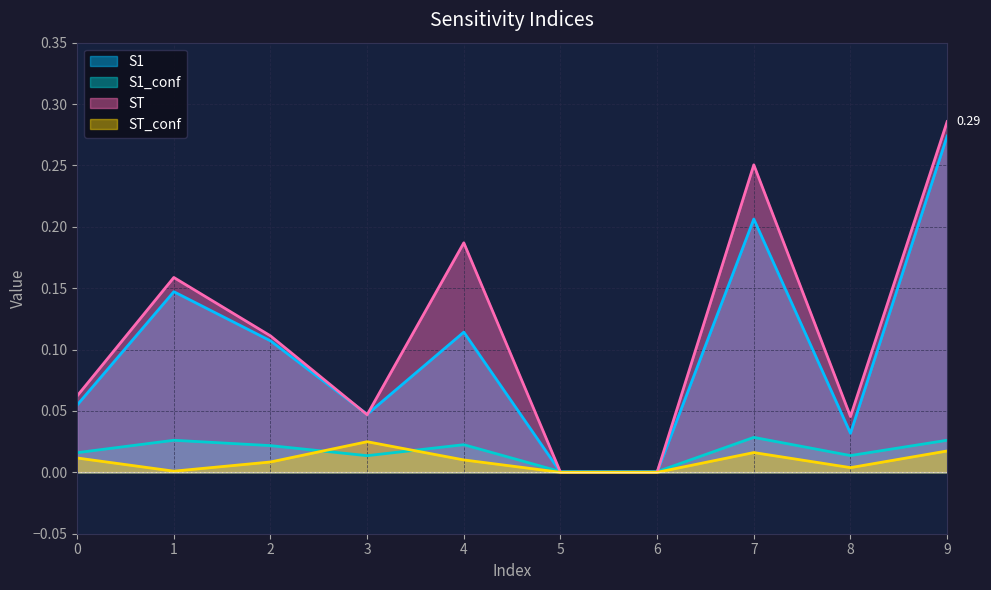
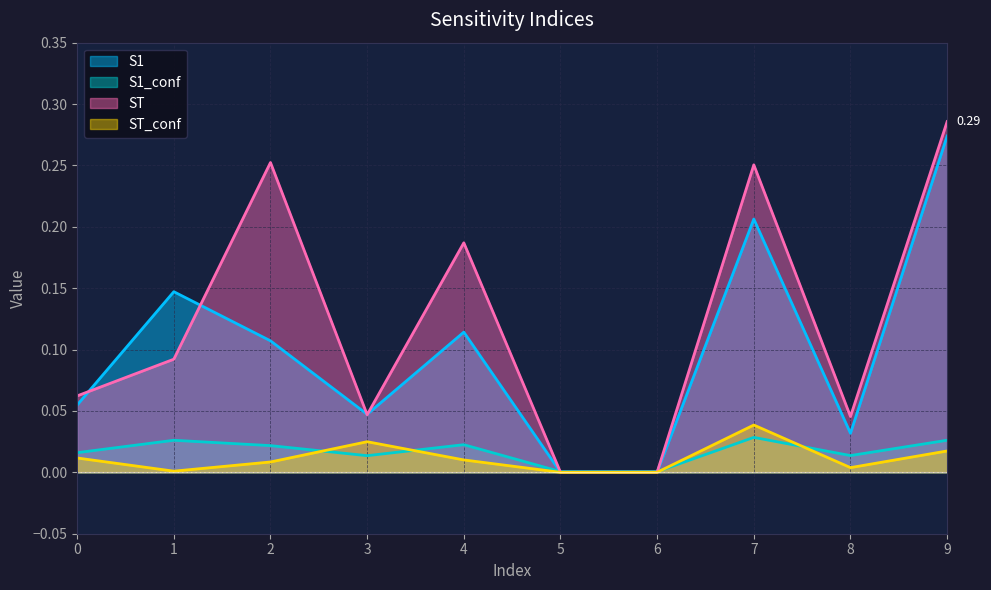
ST, 1: 0.159 -> 0.092
ST, 2: 0.111 -> 0.252
ST_conf, 7: 0.016 -> 0.039
